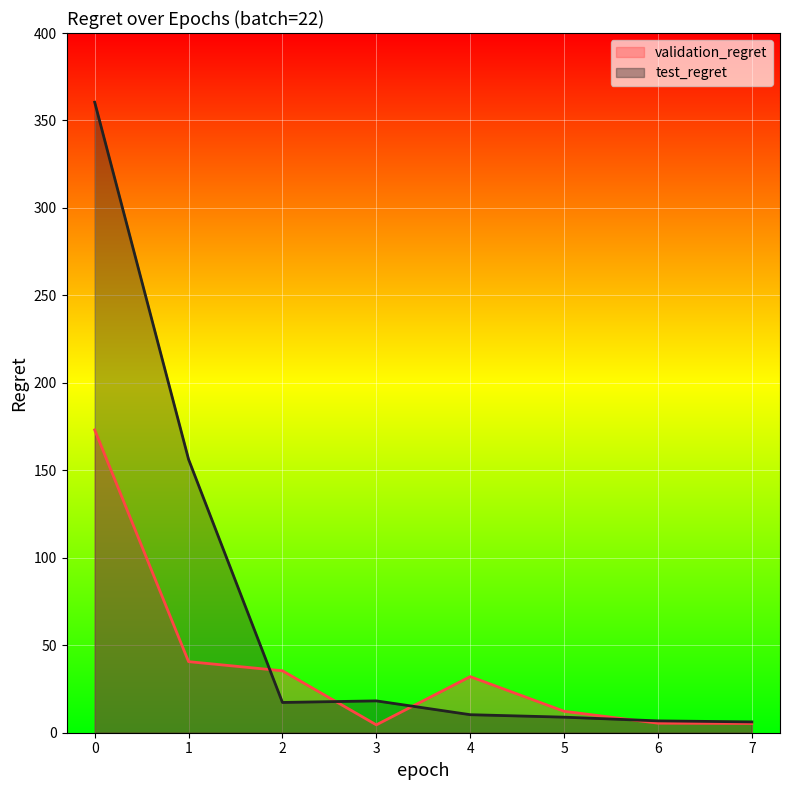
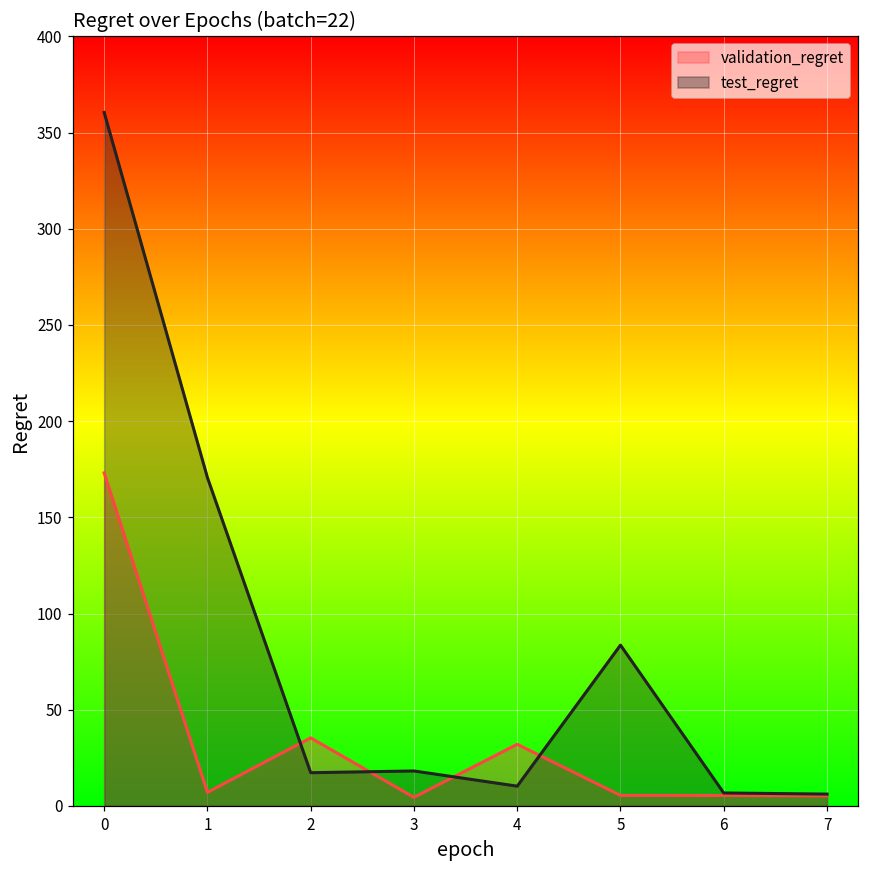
validation_regret, 1: 41 -> 7
test_regret, 1: 156 -> 171
validation_regret, 5: 12 -> 6
test_regret, 5: 9 -> 84
